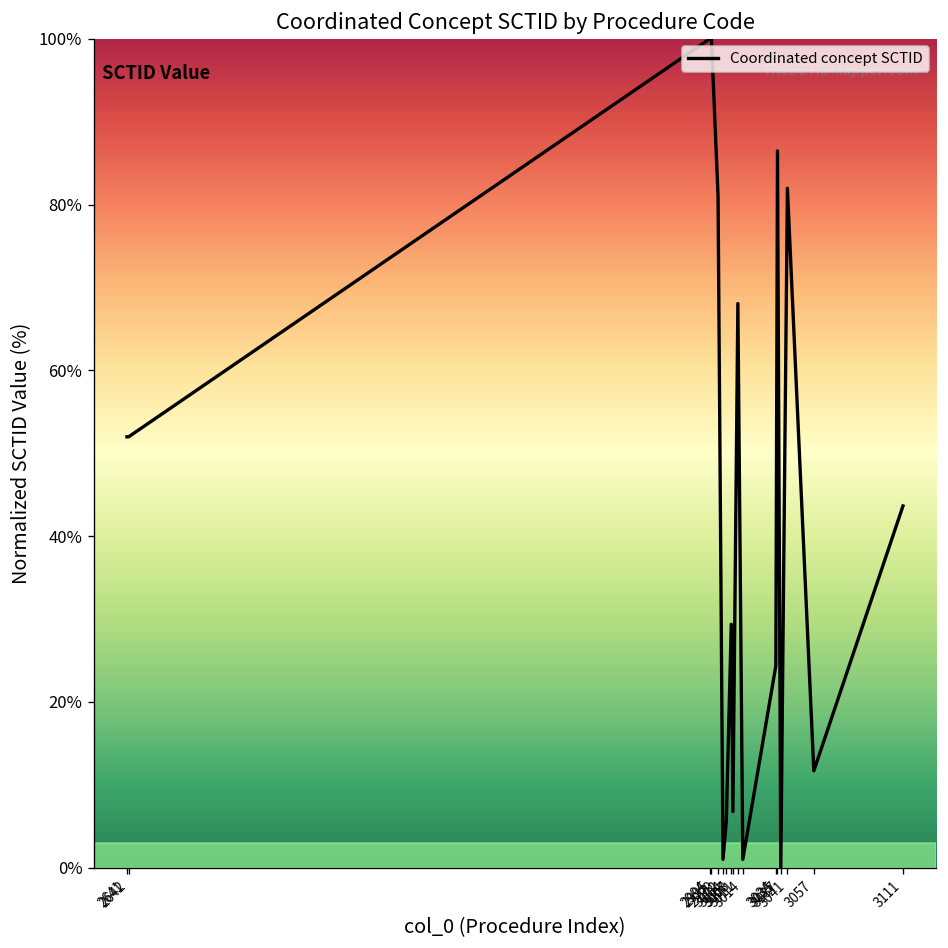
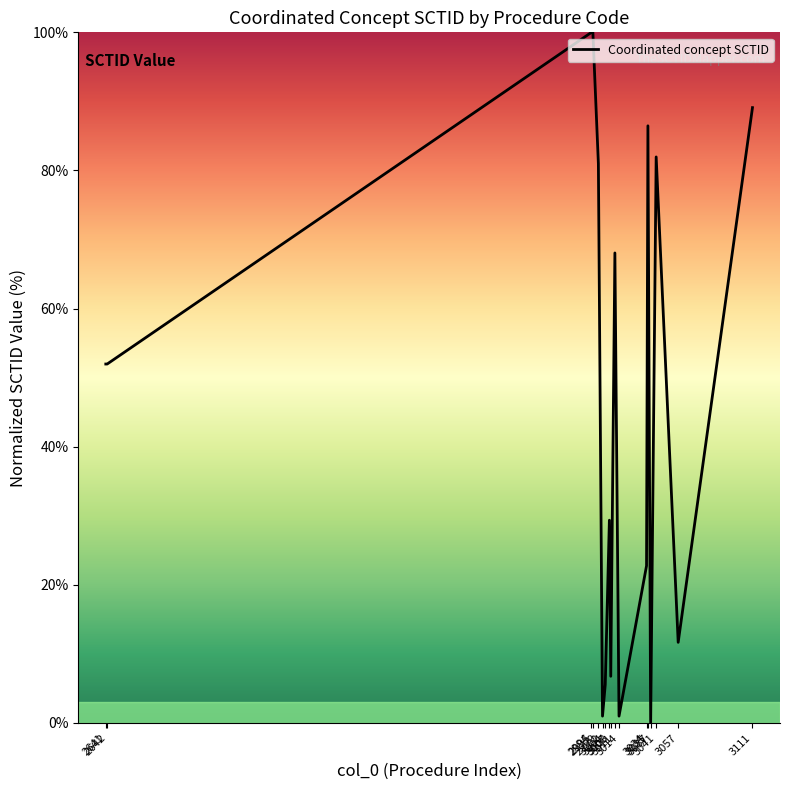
3034: 24% -> 23%
3111: 44% -> 89%
